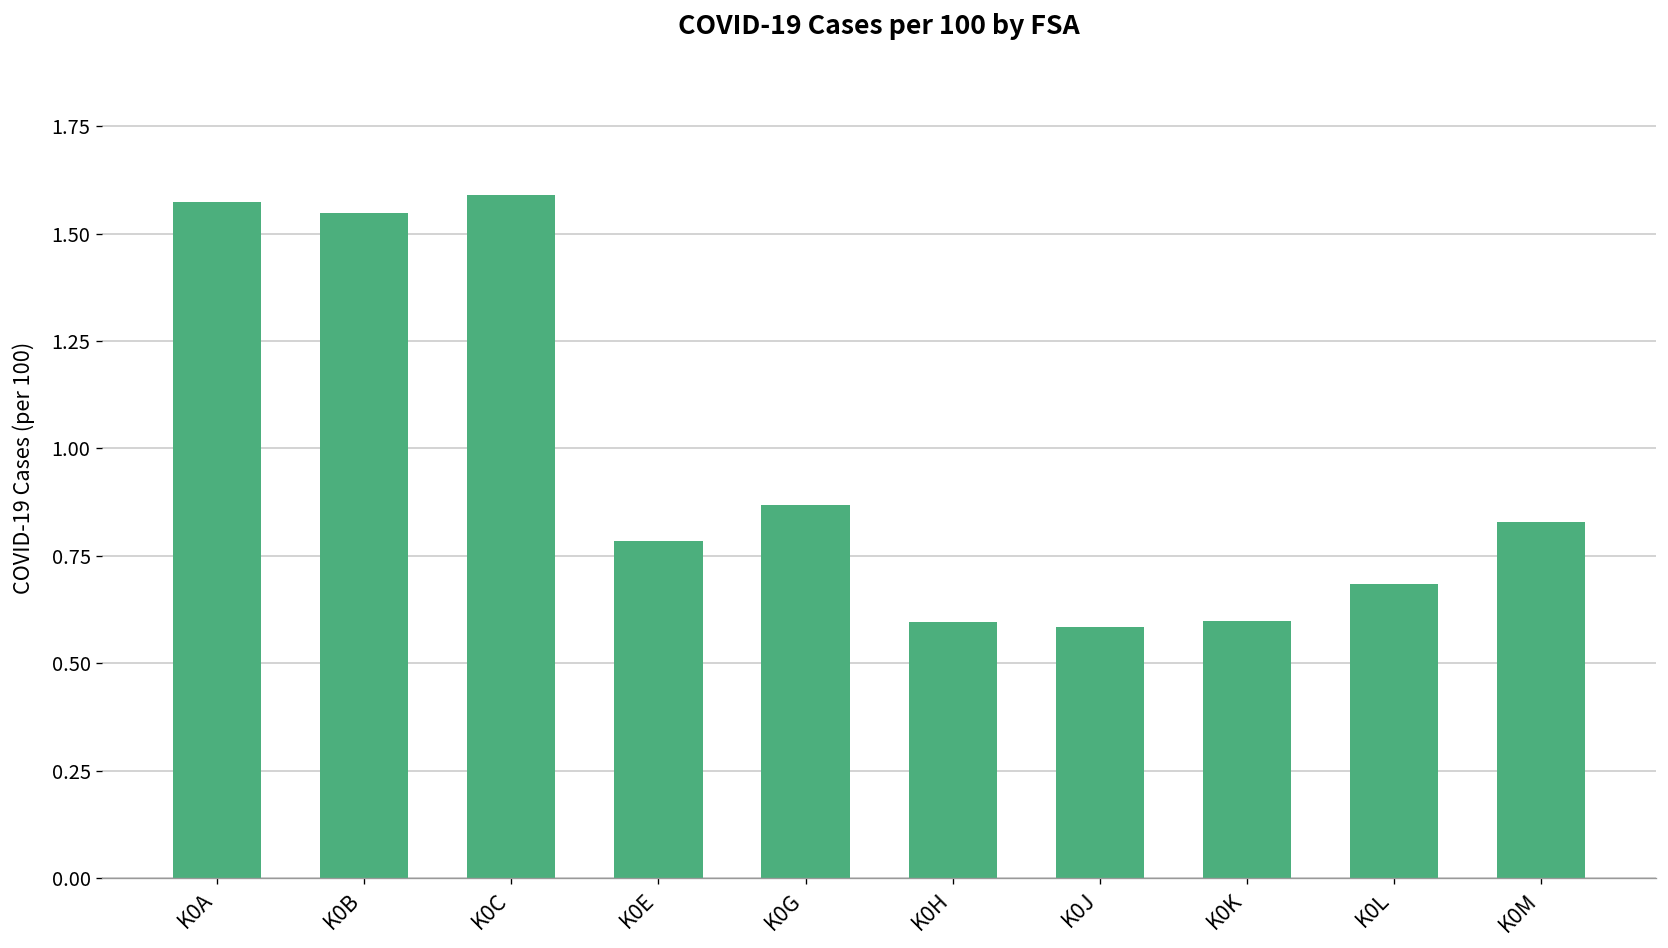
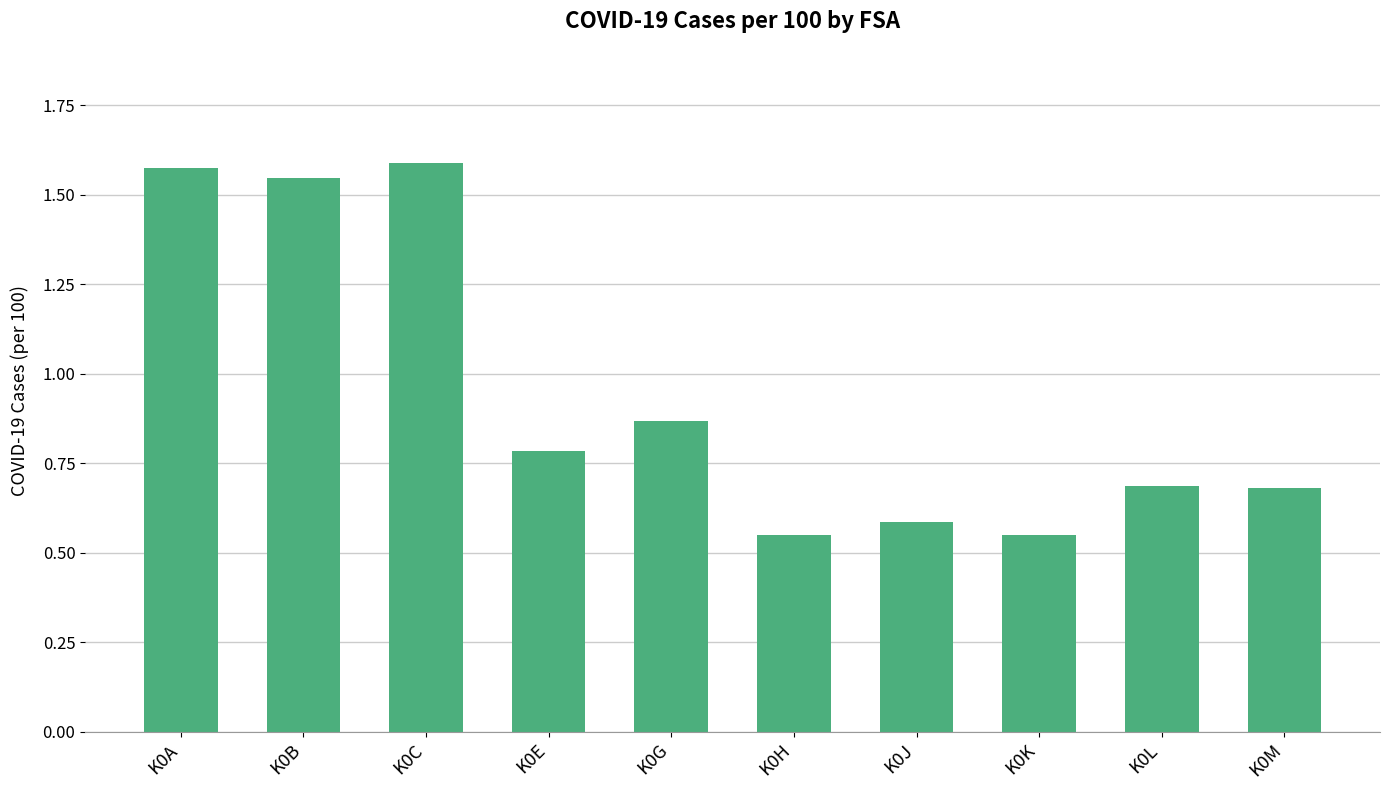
K0H: 0.60 -> 0.55
K0K: 0.60 -> 0.55
K0M: 0.83 -> 0.68
